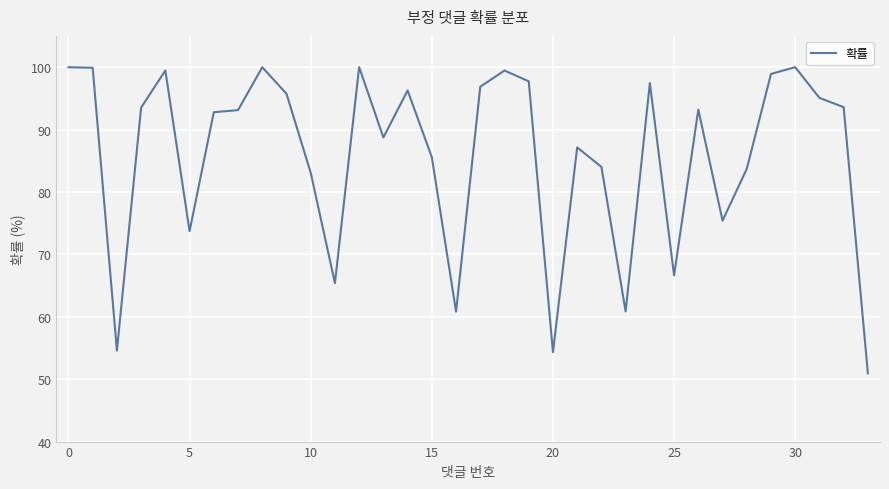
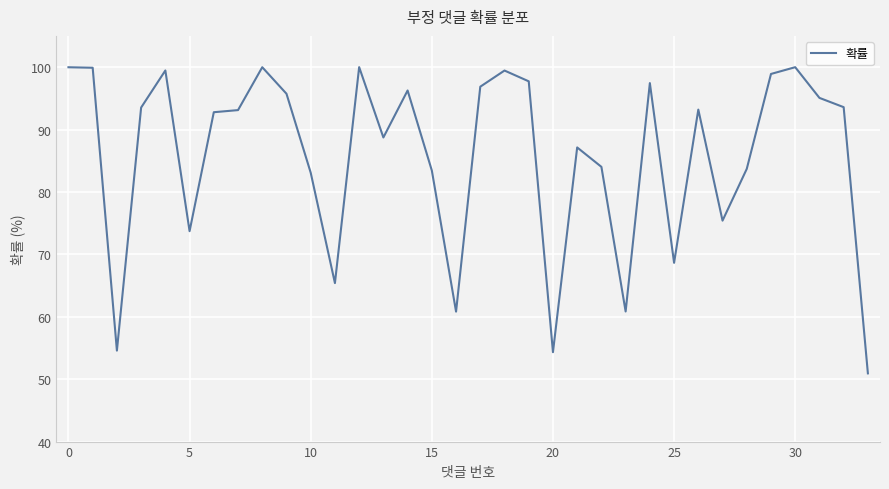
15: 86 -> 83
25: 67 -> 69
